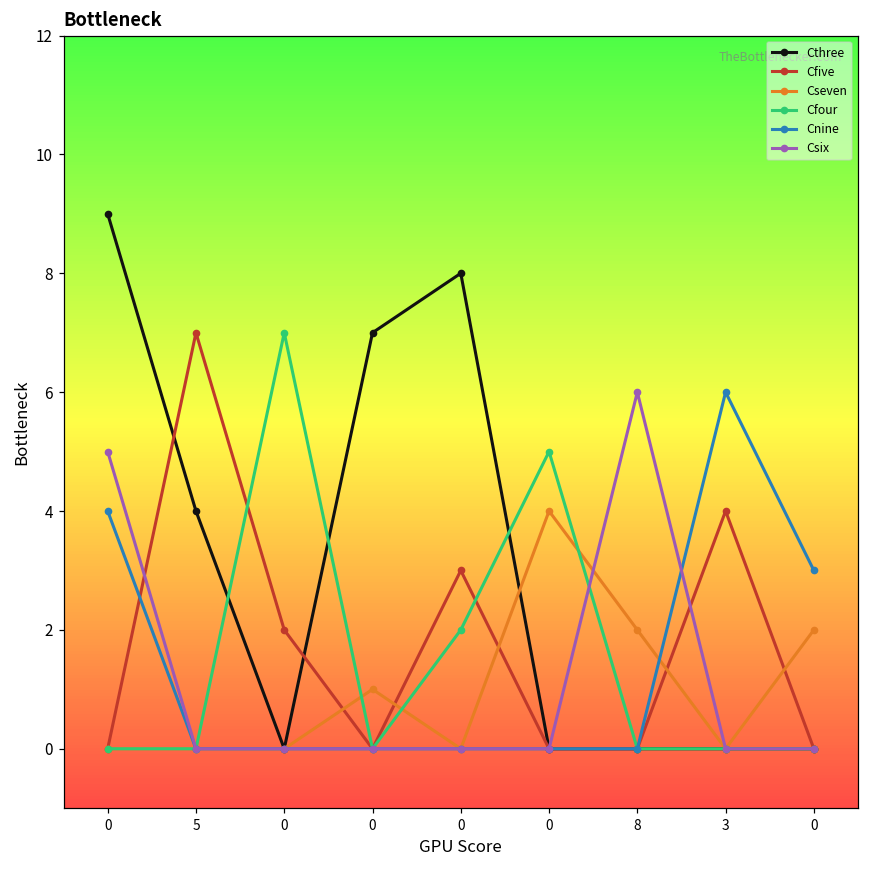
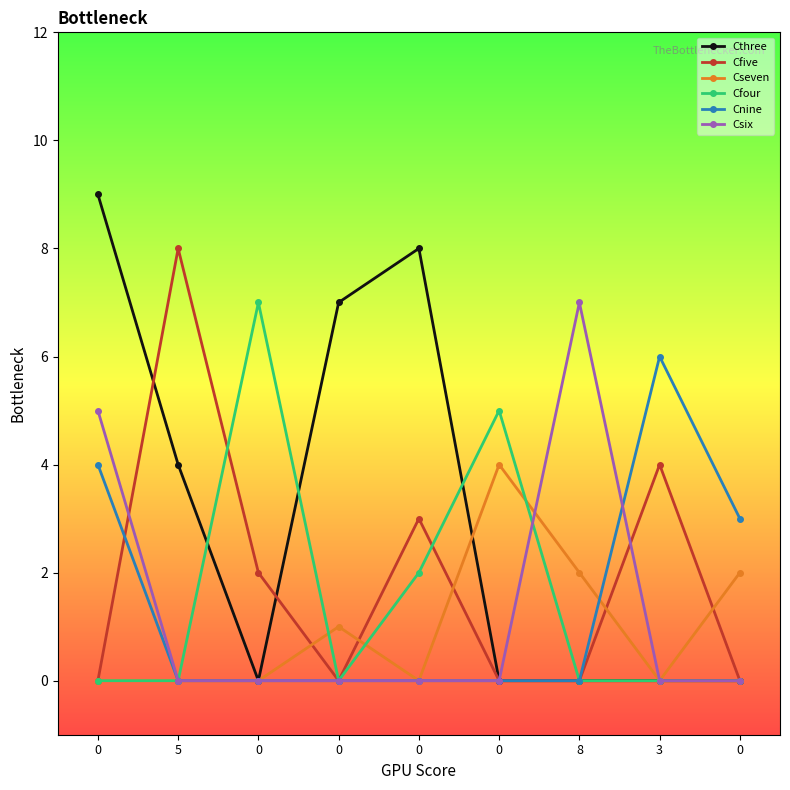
Cfive, 5: 7 -> 8
Csix, 8: 6 -> 7
